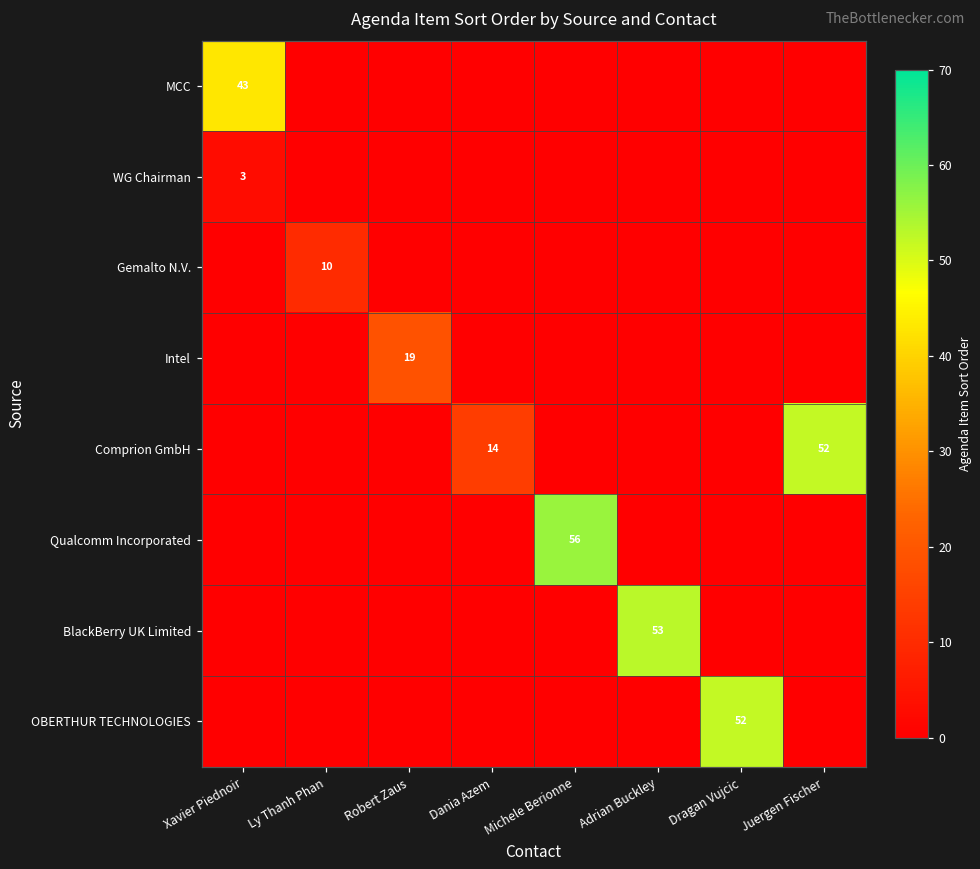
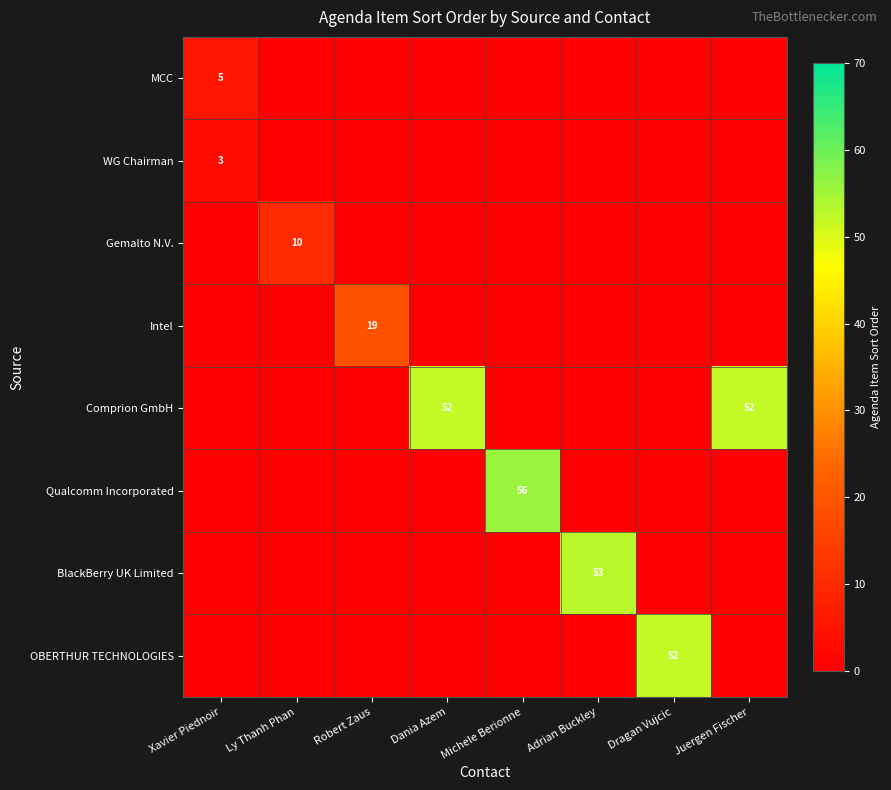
MCC, Xavier Piednoir: 43 -> 5
Comprion GmbH, Dania Azem: 14 -> 52
